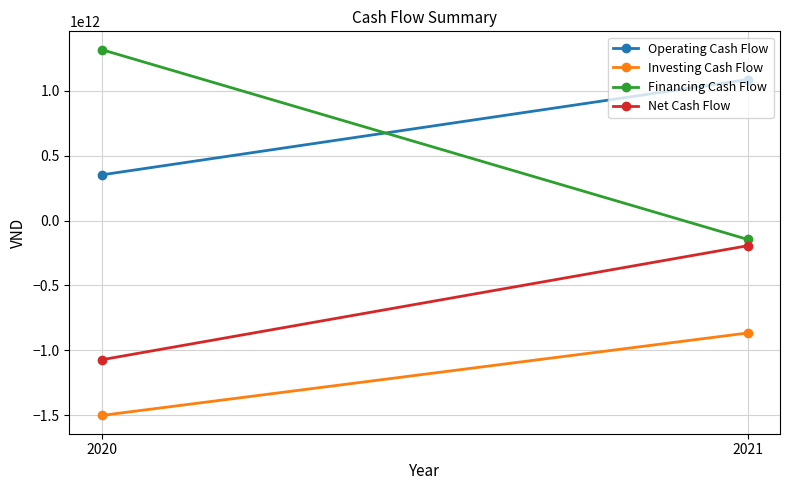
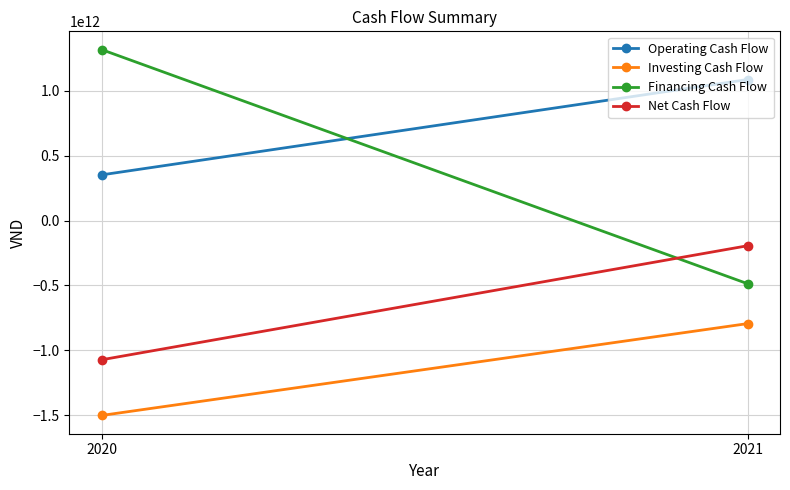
Investing Cash Flow, 2021: -870000000000 -> -790000000000
Financing Cash Flow, 2021: -150000000000 -> -490000000000
